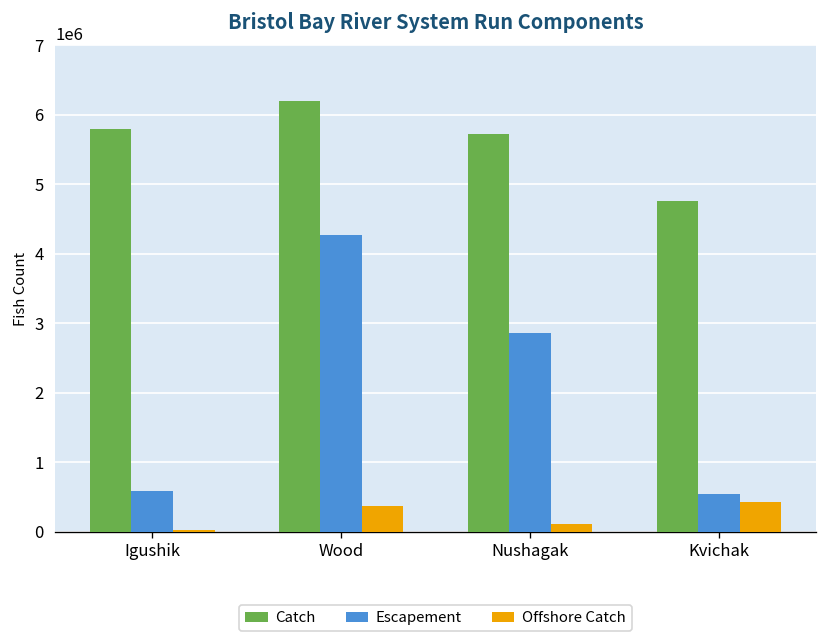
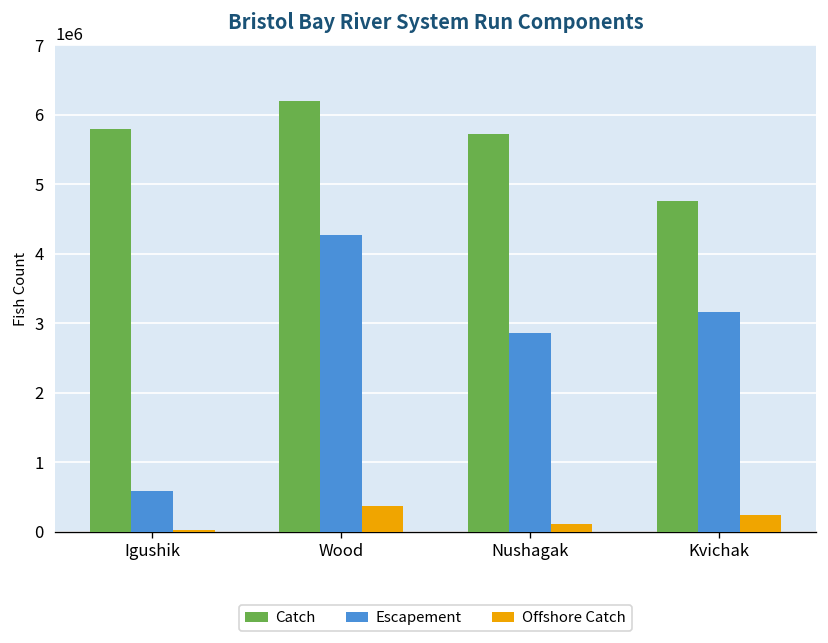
Escapement, Kvichak: 500000 -> 3200000
Offshore Catch, Kvichak: 400000 -> 200000
